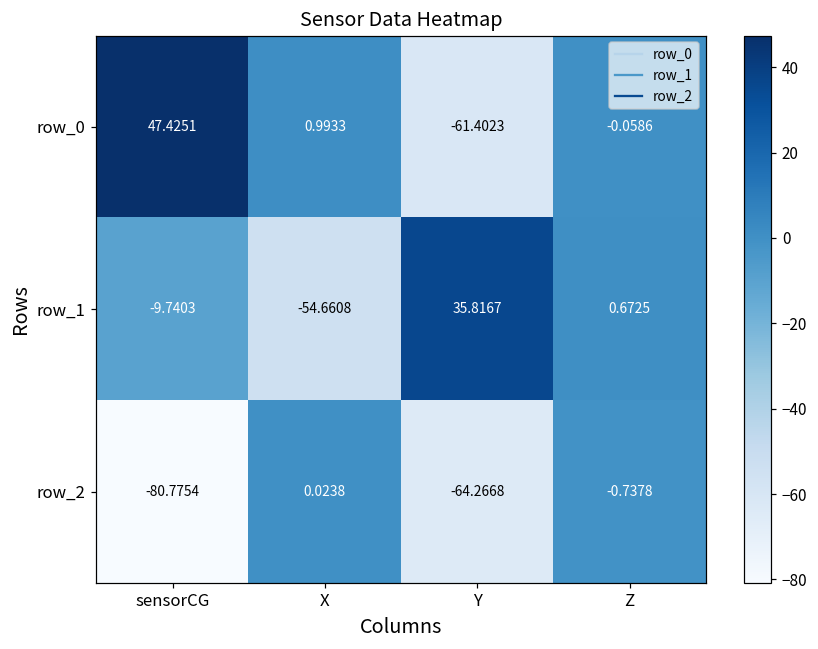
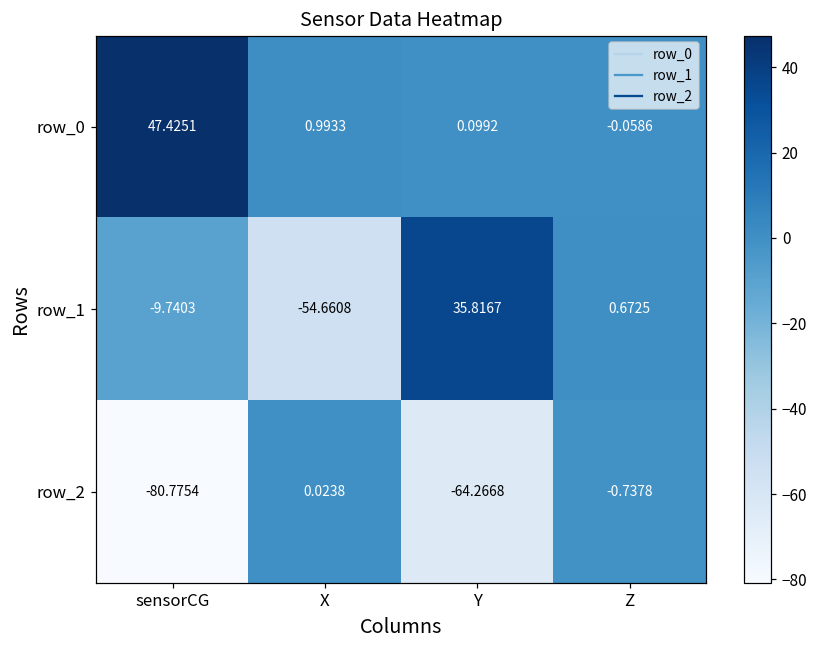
row_0, Y: -61.4023 -> 0.0992
